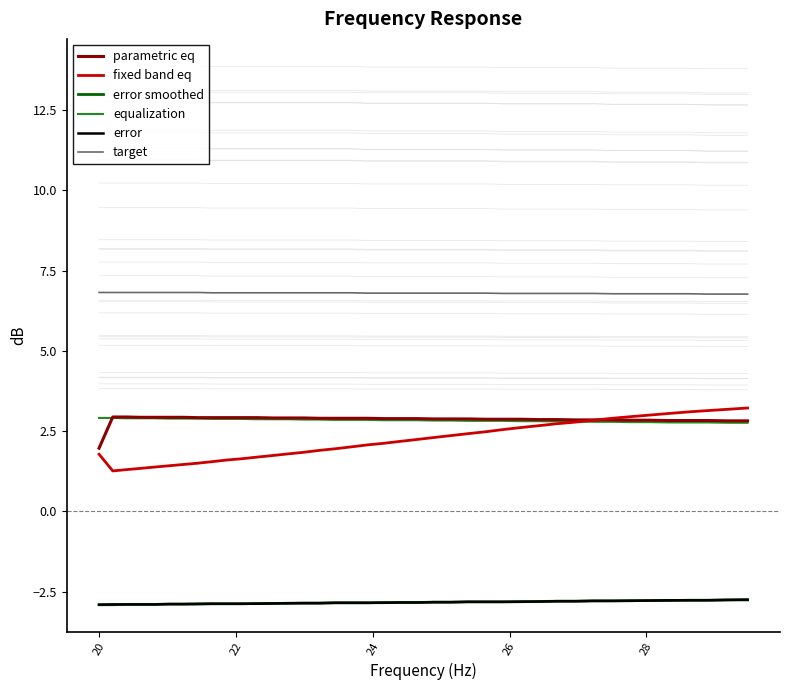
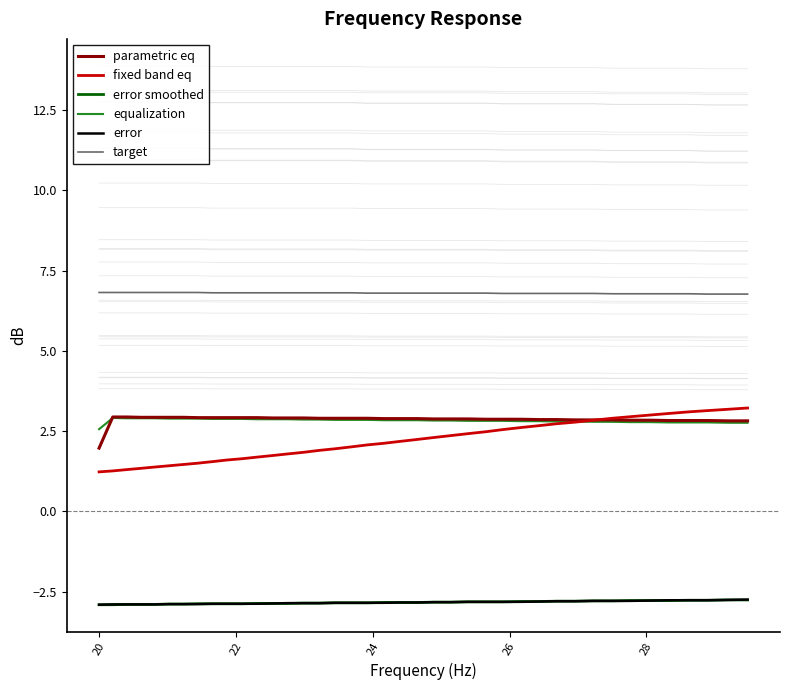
fixed band eq, 20: 1.8 -> 1.2
equalization, 20: 2.9 -> 2.6
